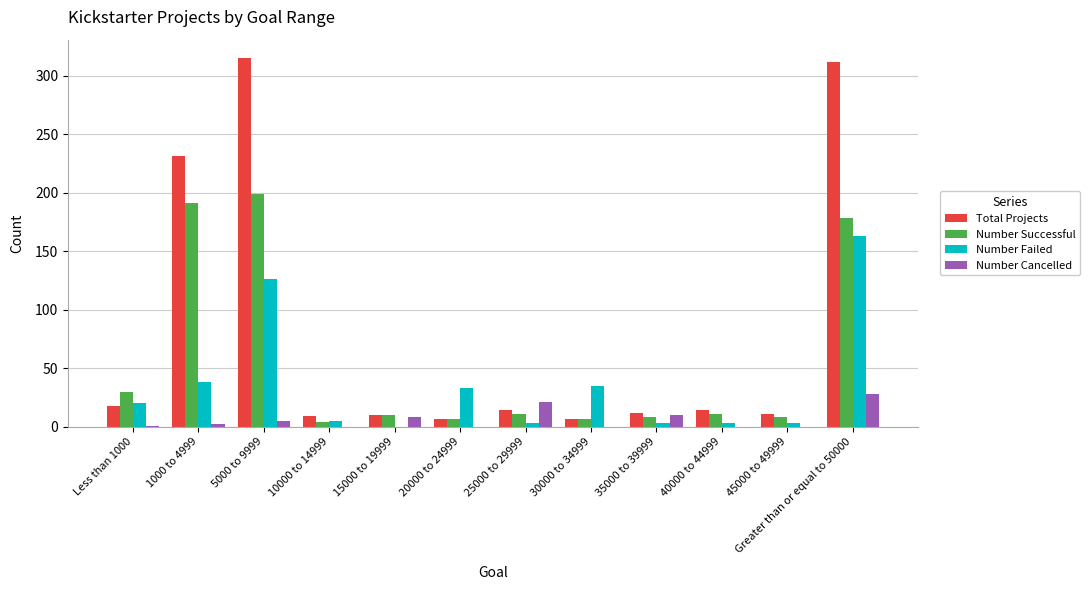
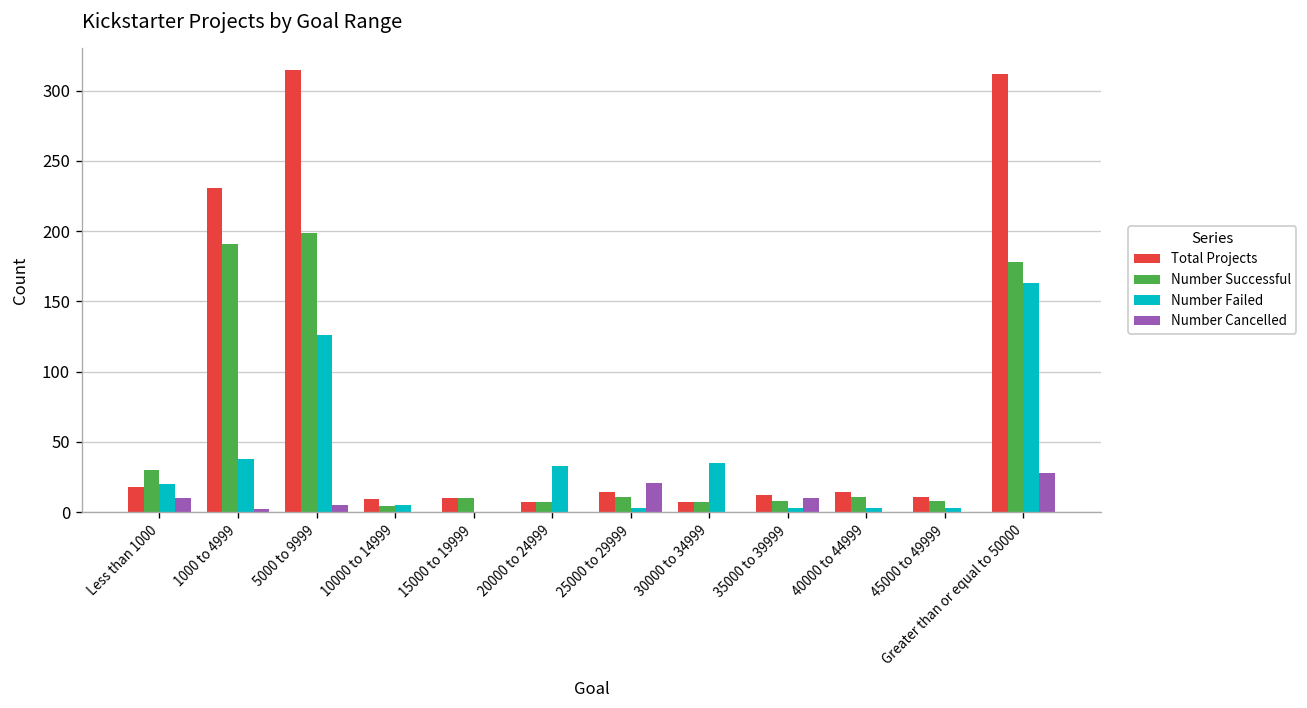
Number Cancelled, Less than 1000: 1 -> 10
Number Cancelled, 15000 to 19999: 8 -> 0
